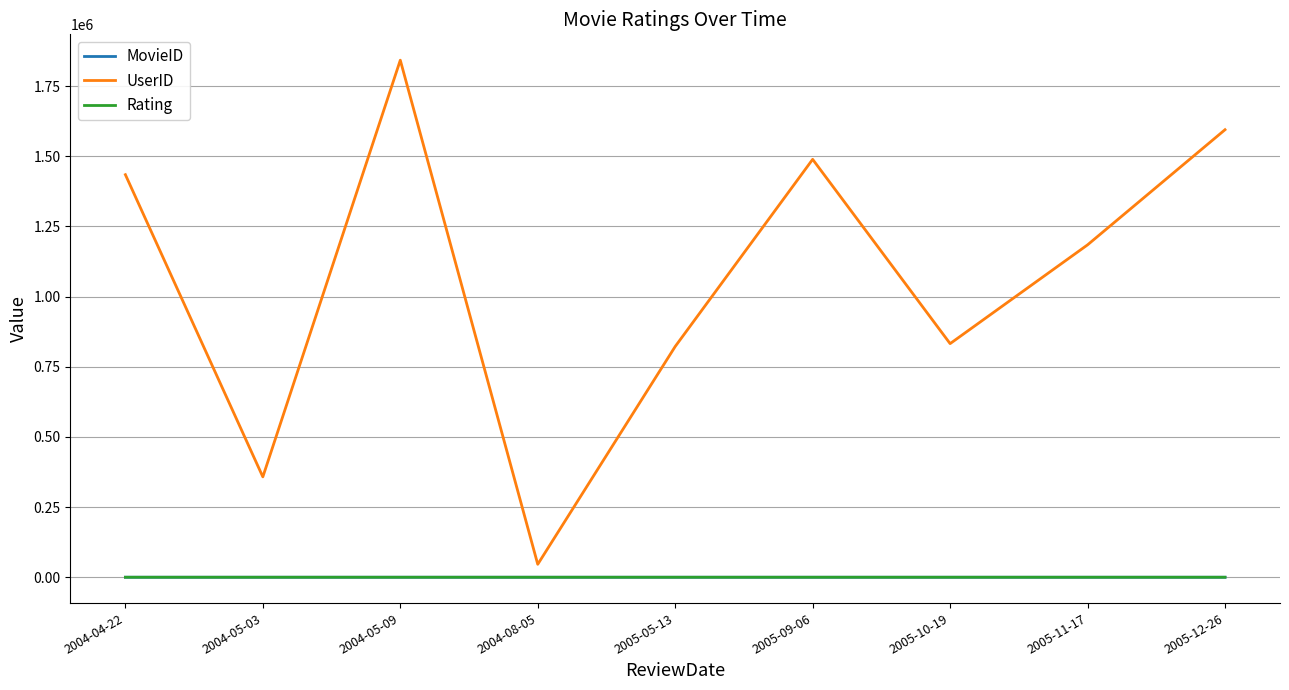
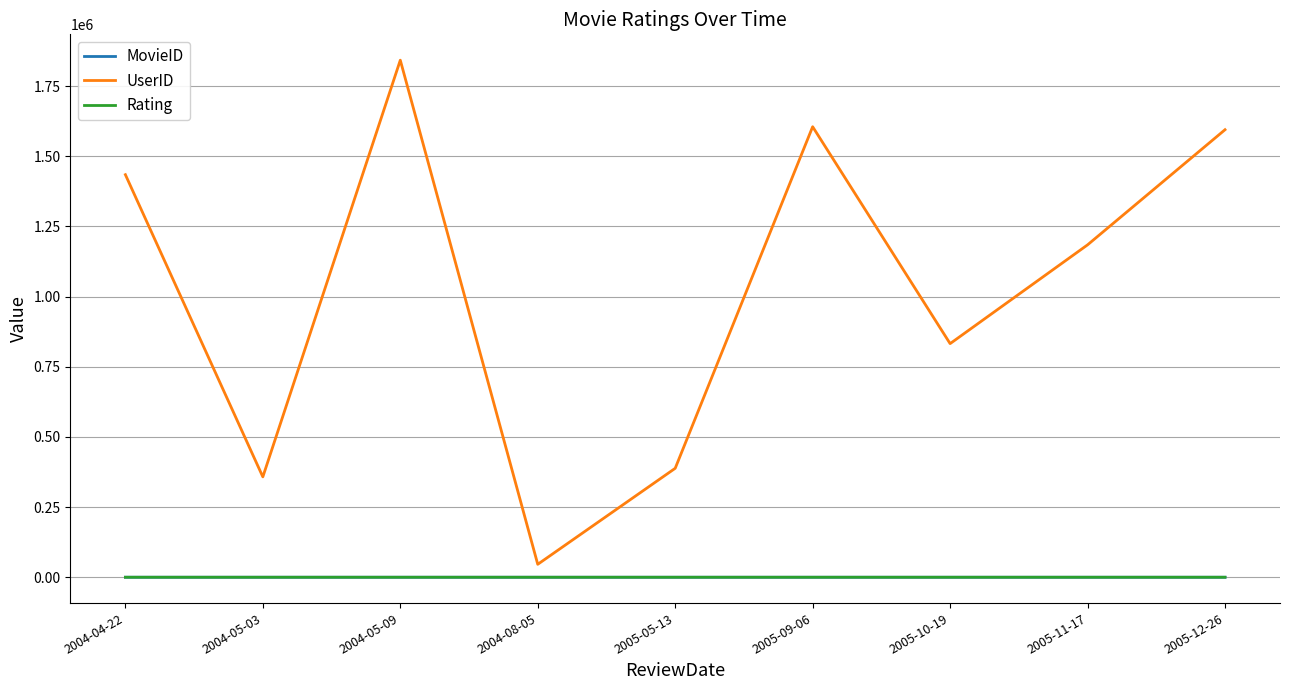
UserID, 2005-05-13: 820000 -> 390000
UserID, 2005-09-06: 1490000 -> 1610000
